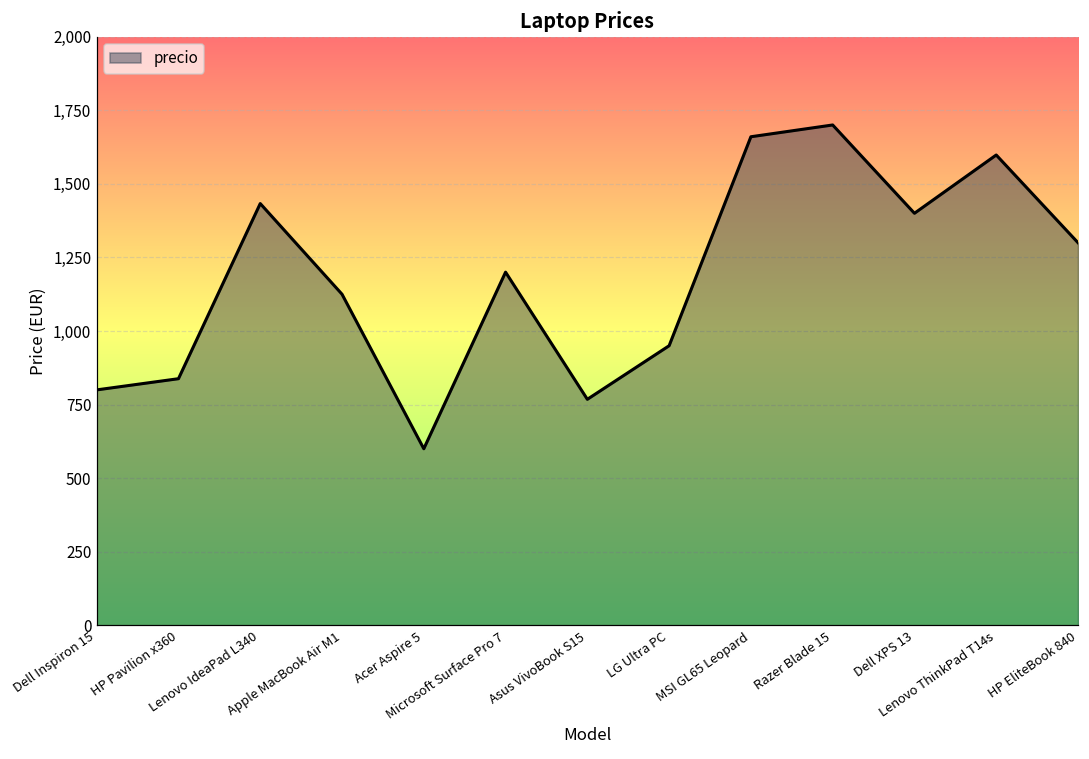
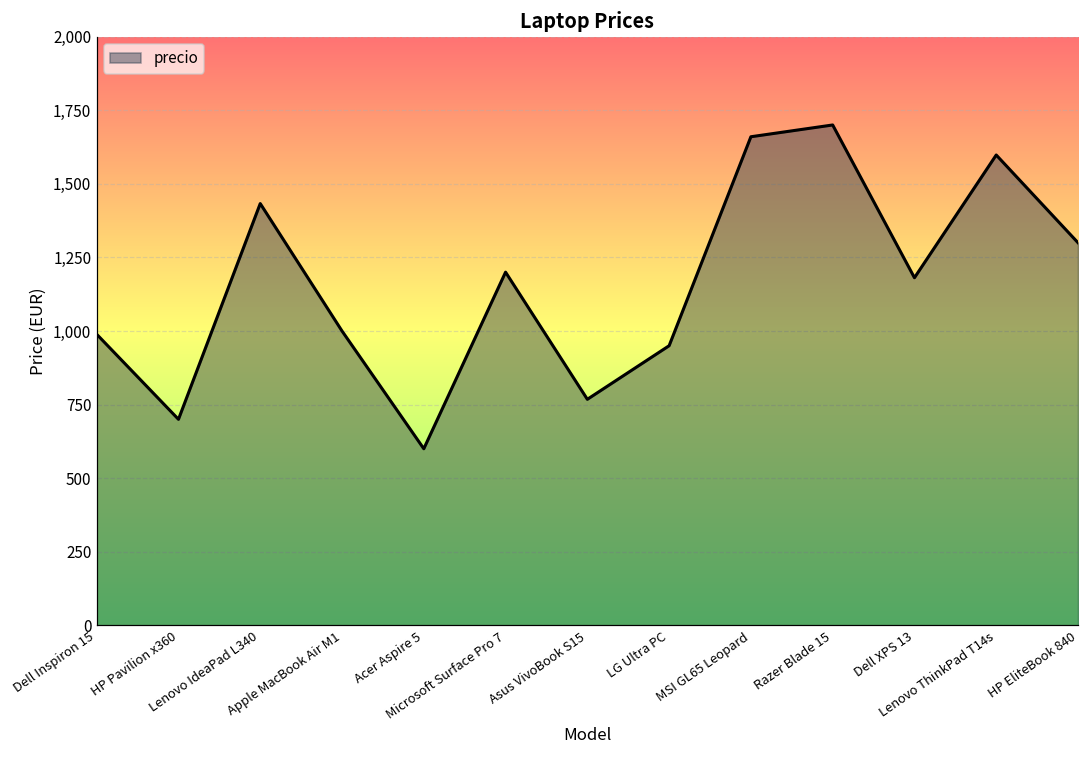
Dell Inspiron 15: 800 -> 990
HP Pavilion x360: 840 -> 700
Apple MacBook Air M1: 1,130 -> 1,000
Dell XPS 13: 1,400 -> 1,180
